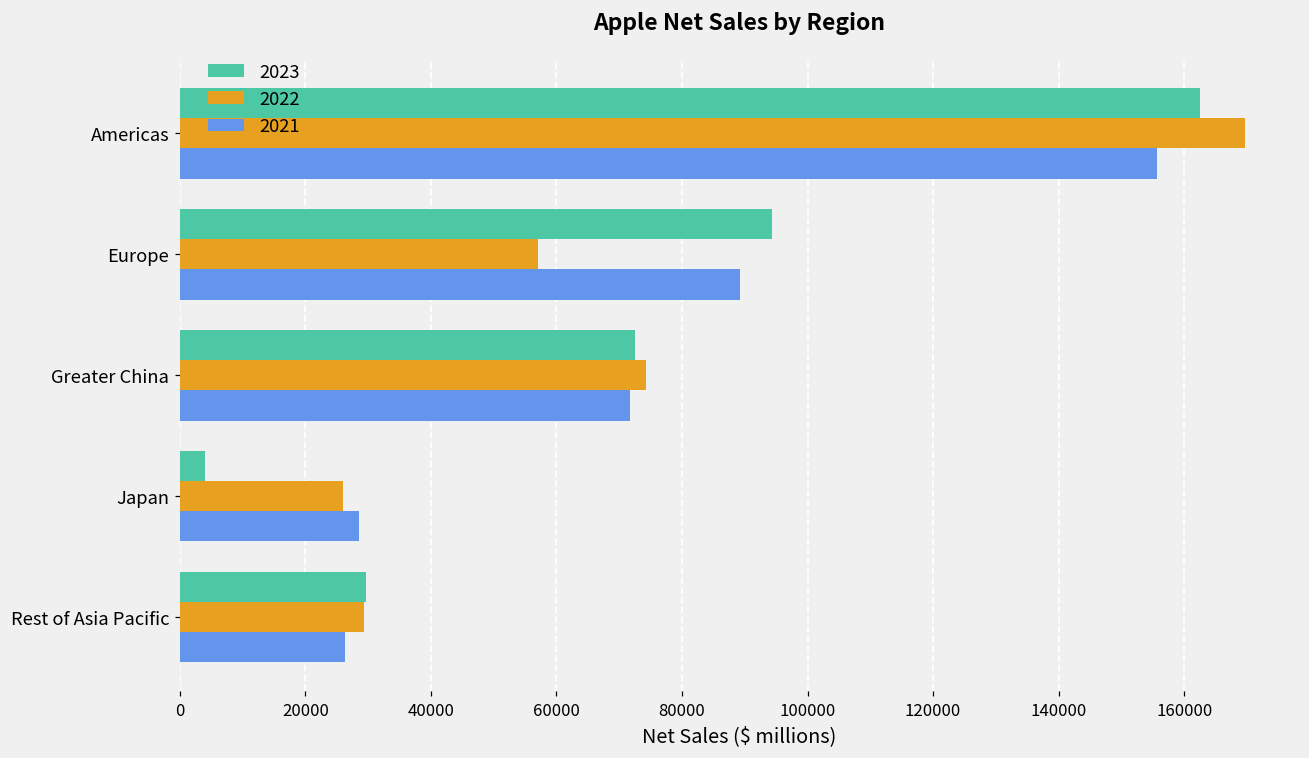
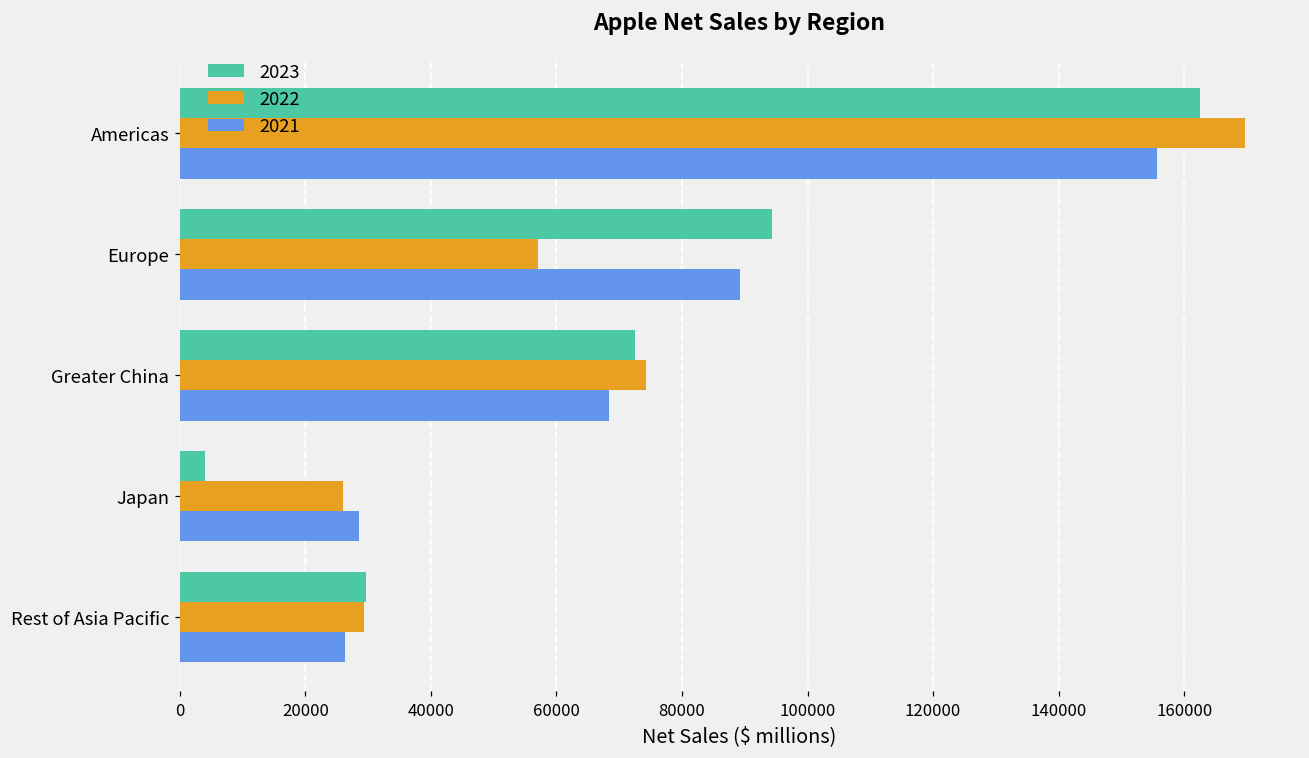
2021, Greater China: 72000 -> 68000
